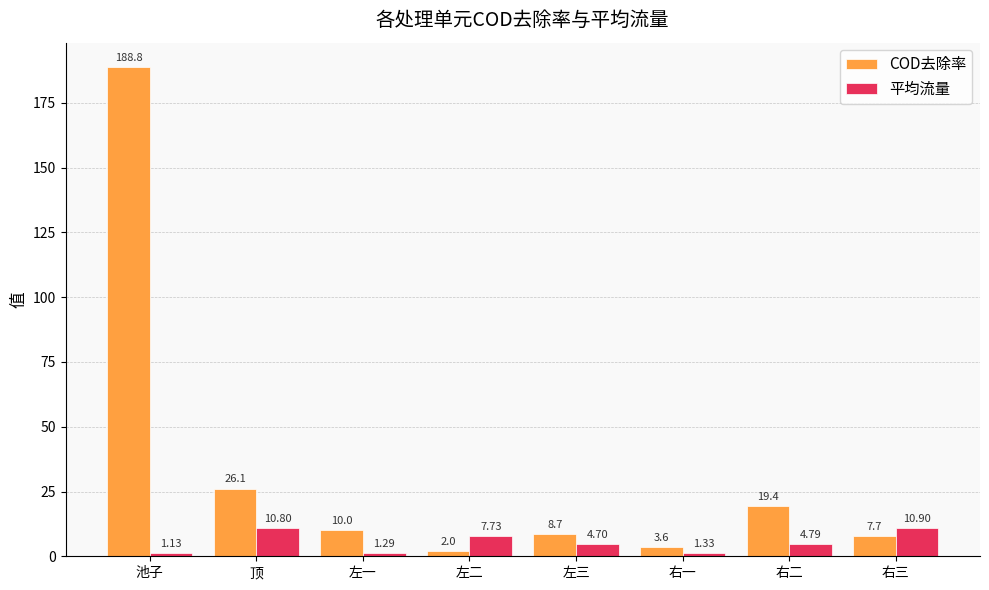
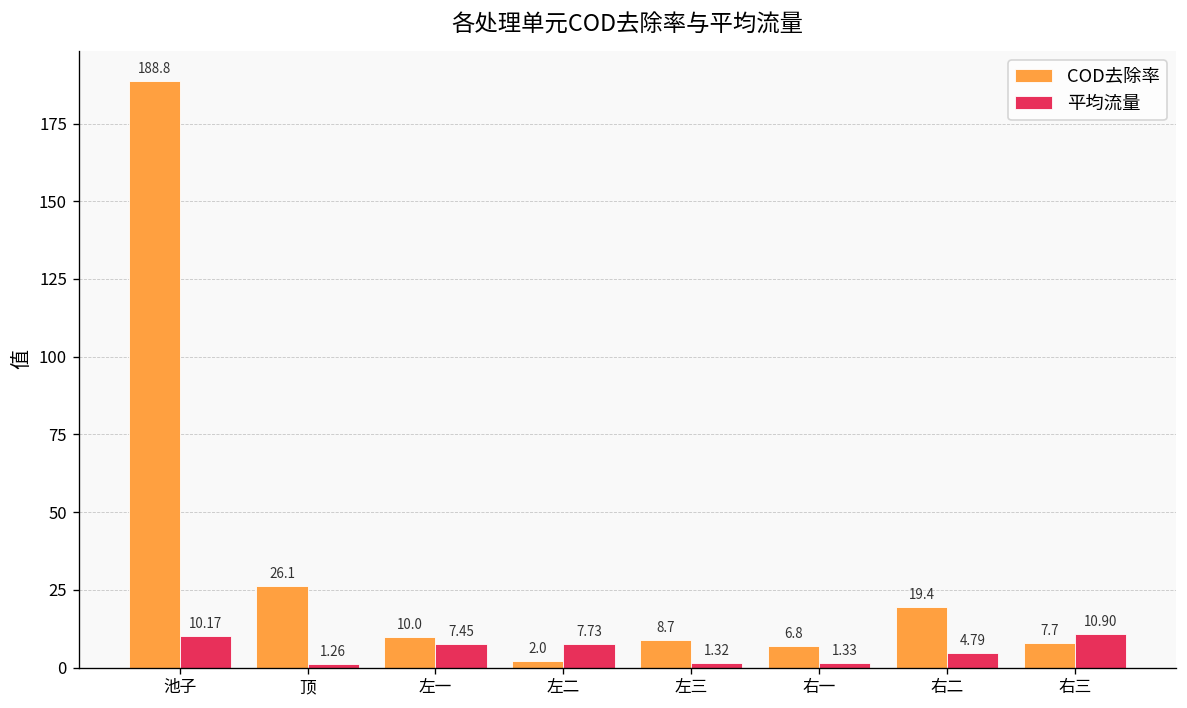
平均流量, 池子: 1.13 -> 10.17
平均流量, 顶: 10.80 -> 1.26
平均流量, 左一: 1.29 -> 7.45
平均流量, 左三: 4.70 -> 1.32
COD去除率, 右一: 3.6 -> 6.8
